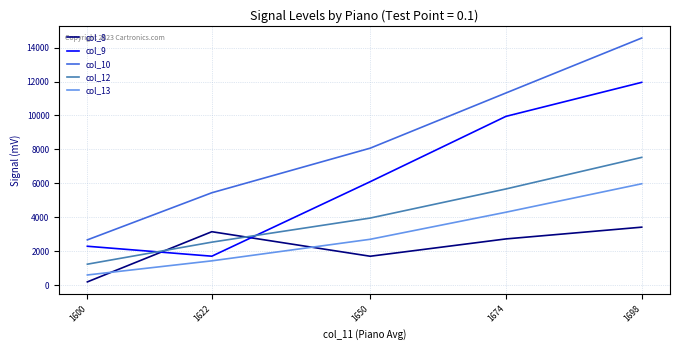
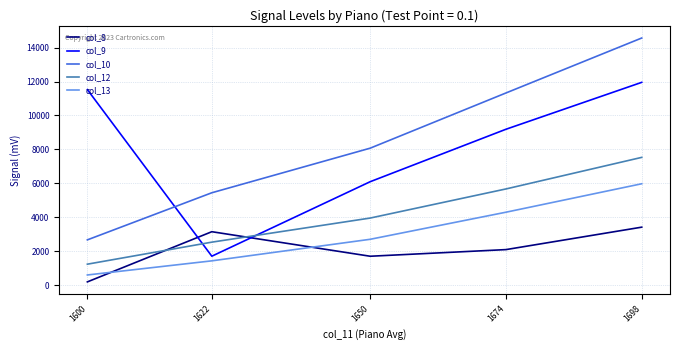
col_9, 1600: 2300 -> 11500
col_8, 1674: 2700 -> 2100
col_9, 1674: 9900 -> 9200
